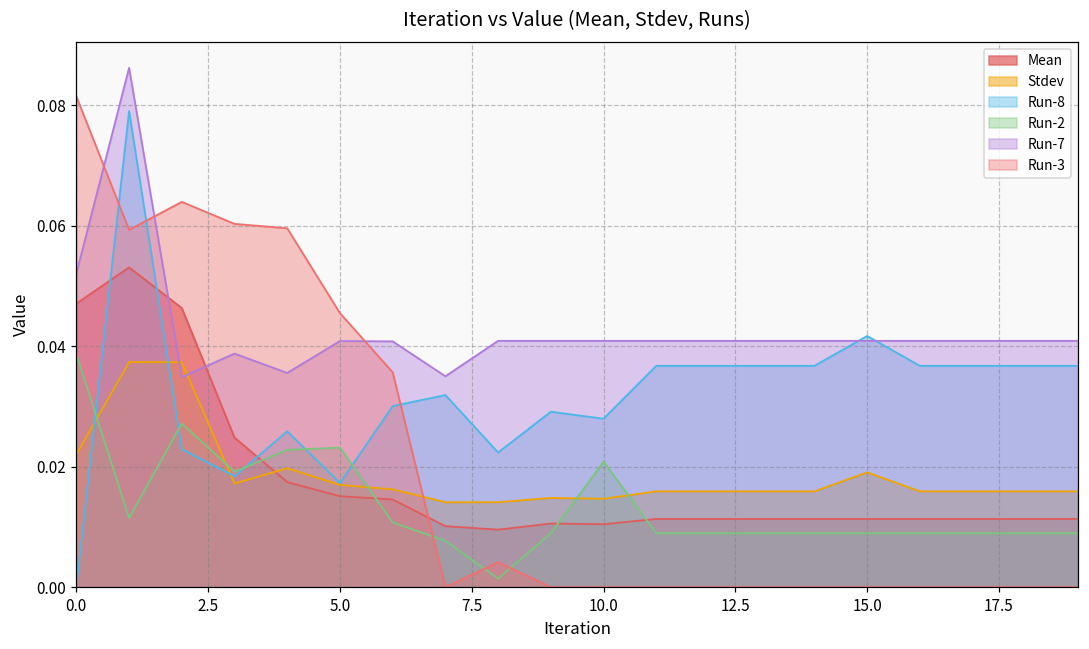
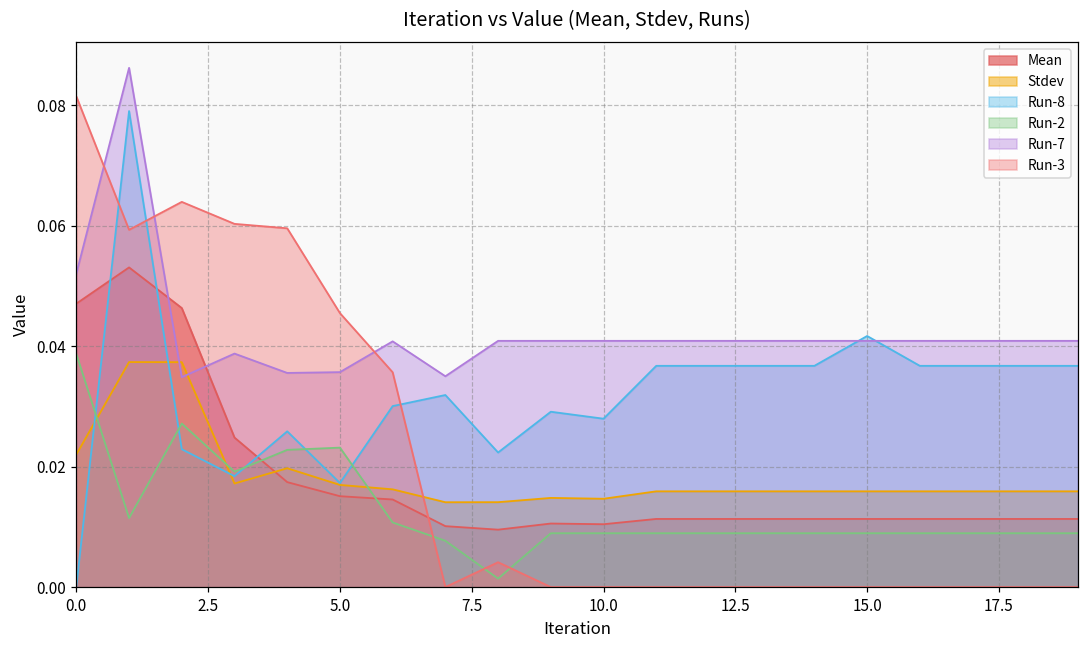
Run-7, 5.0: 0.041 -> 0.036
Run-2, 10.0: 0.021 -> 0.009
Stdev, 15.0: 0.019 -> 0.016
